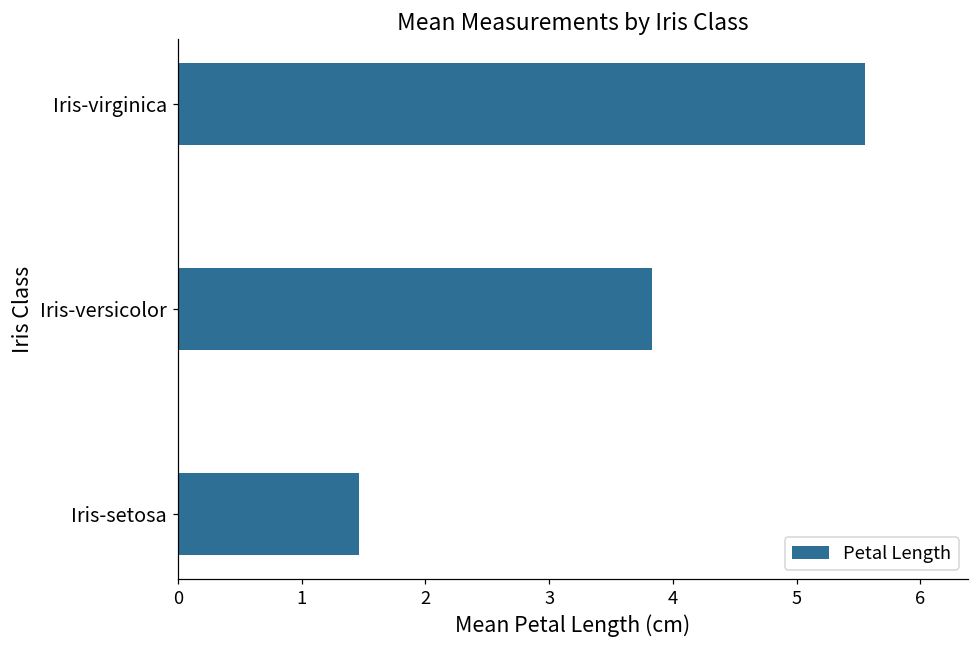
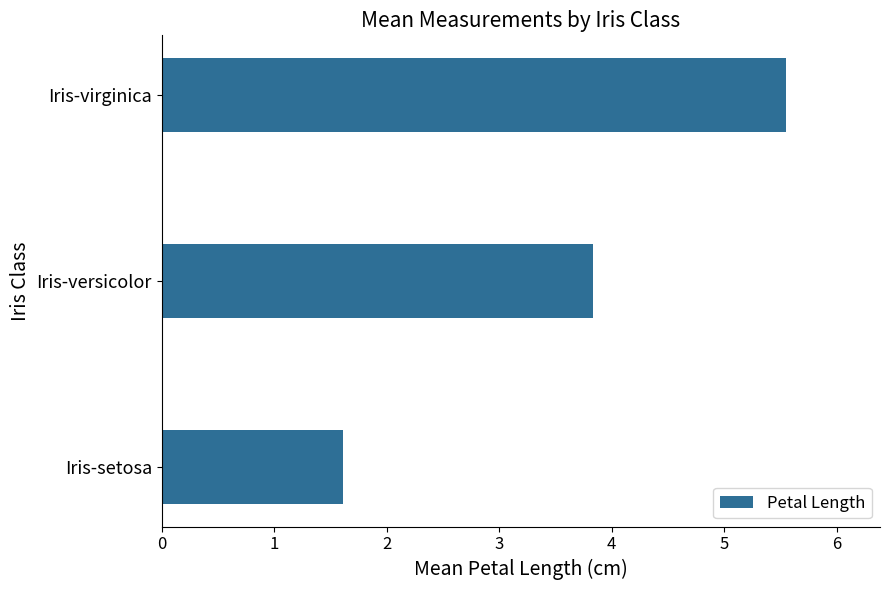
Iris-setosa: 1.46 -> 1.61
